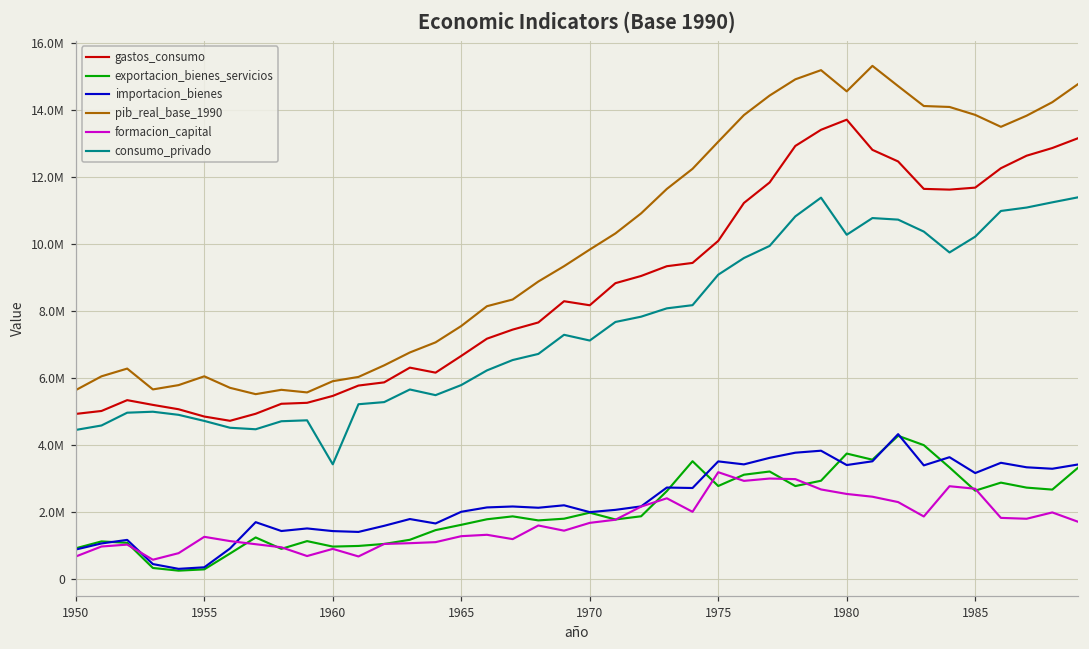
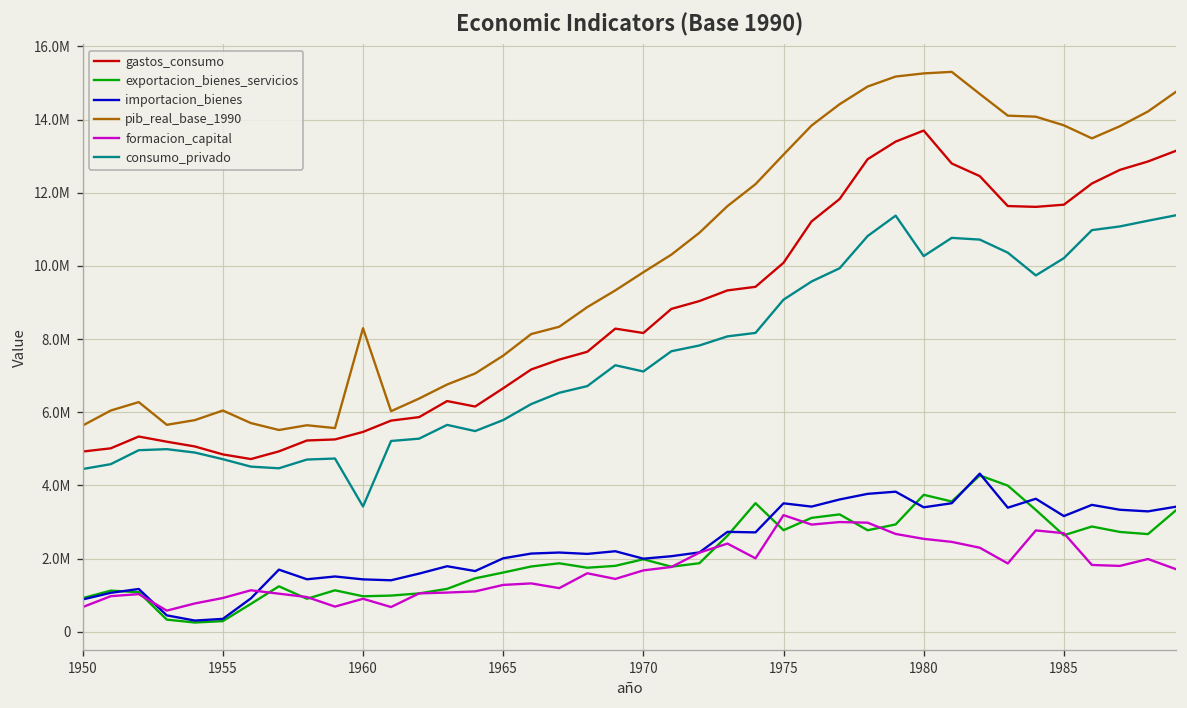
formacion_capital, 1955: 1300000 -> 900000
pib_real_base_1990, 1960: 5900000 -> 8300000
pib_real_base_1990, 1980: 14500000 -> 15300000
